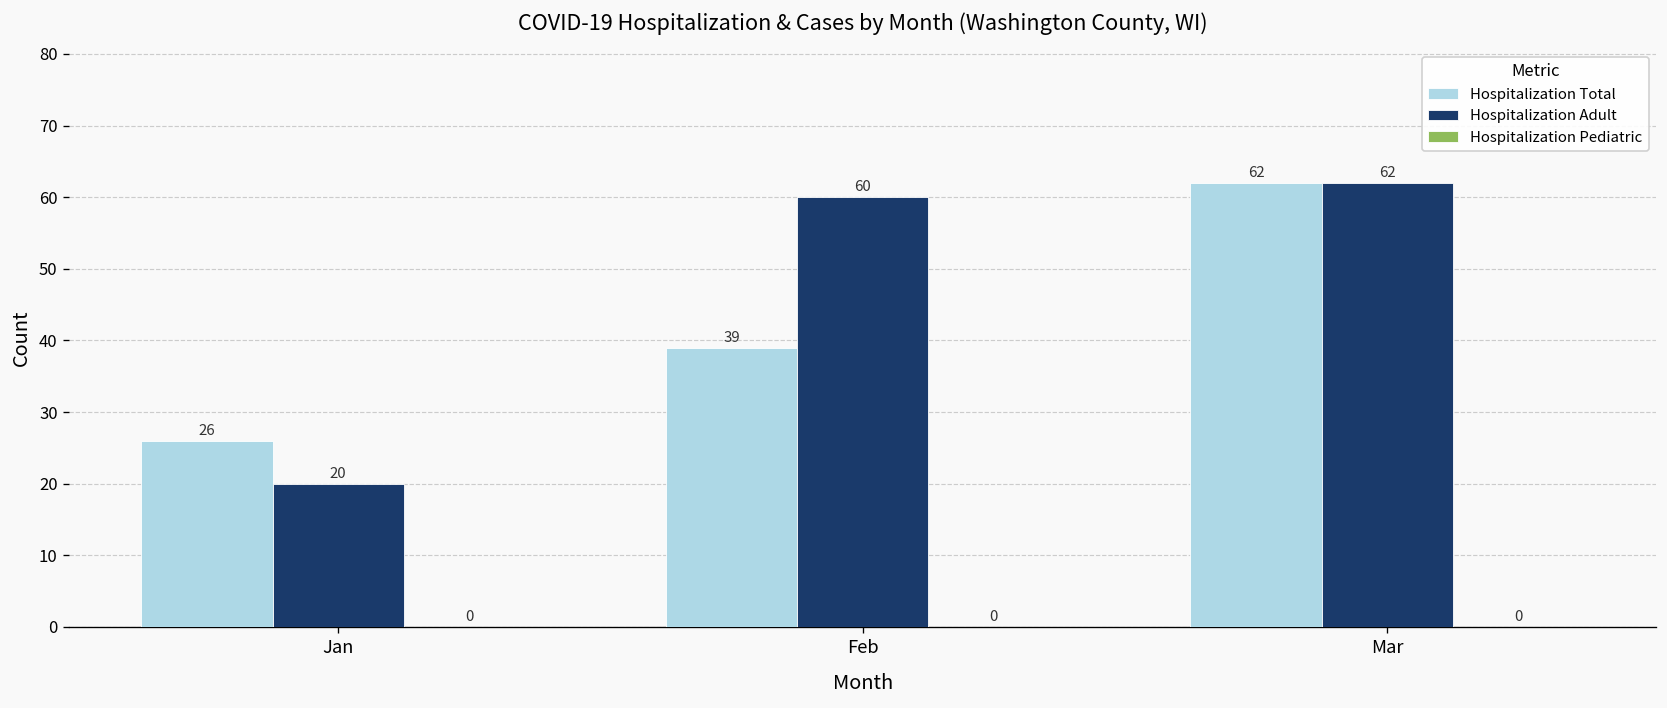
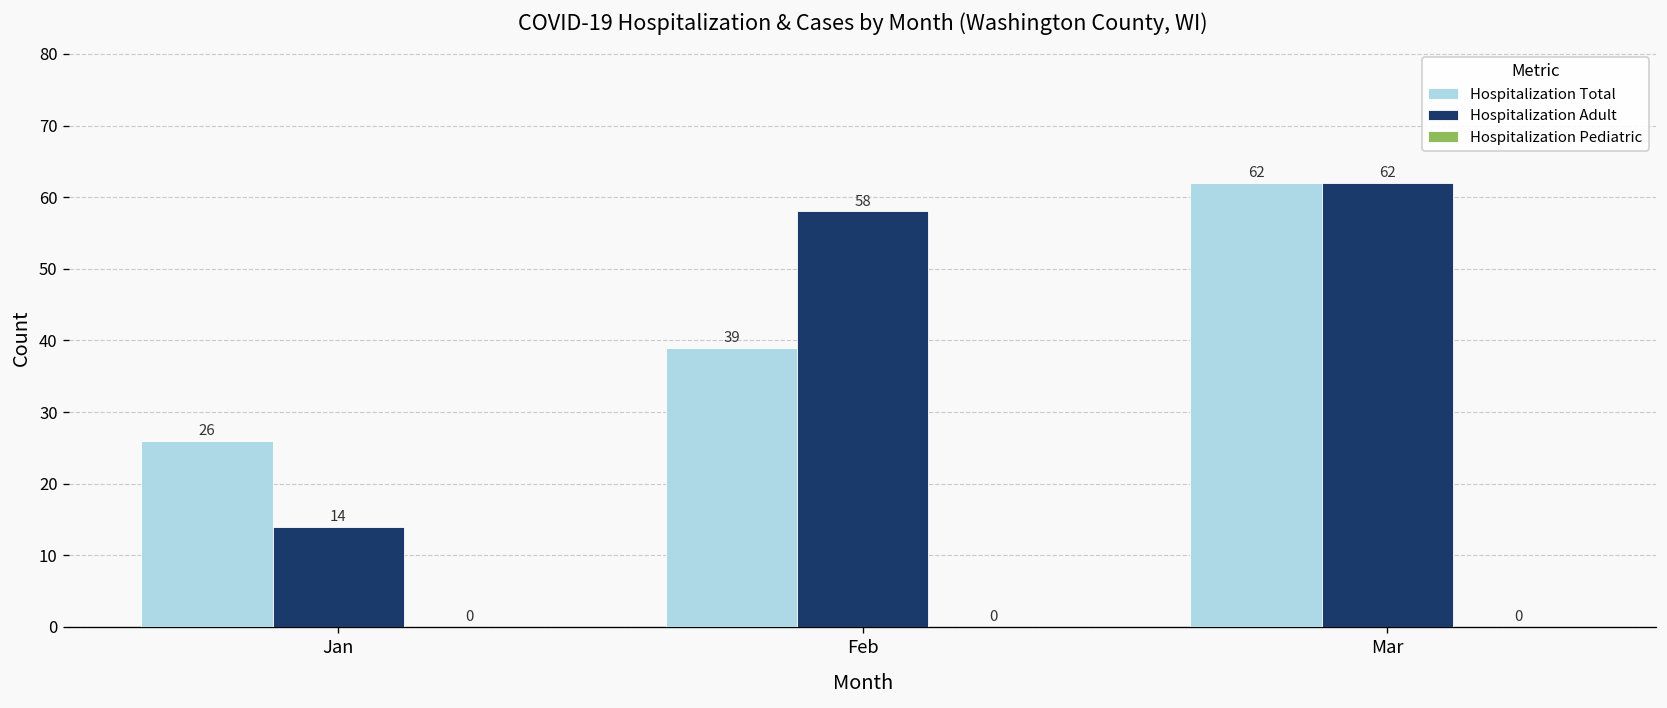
Hospitalization Adult, Jan: 20 -> 14
Hospitalization Adult, Feb: 60 -> 58
